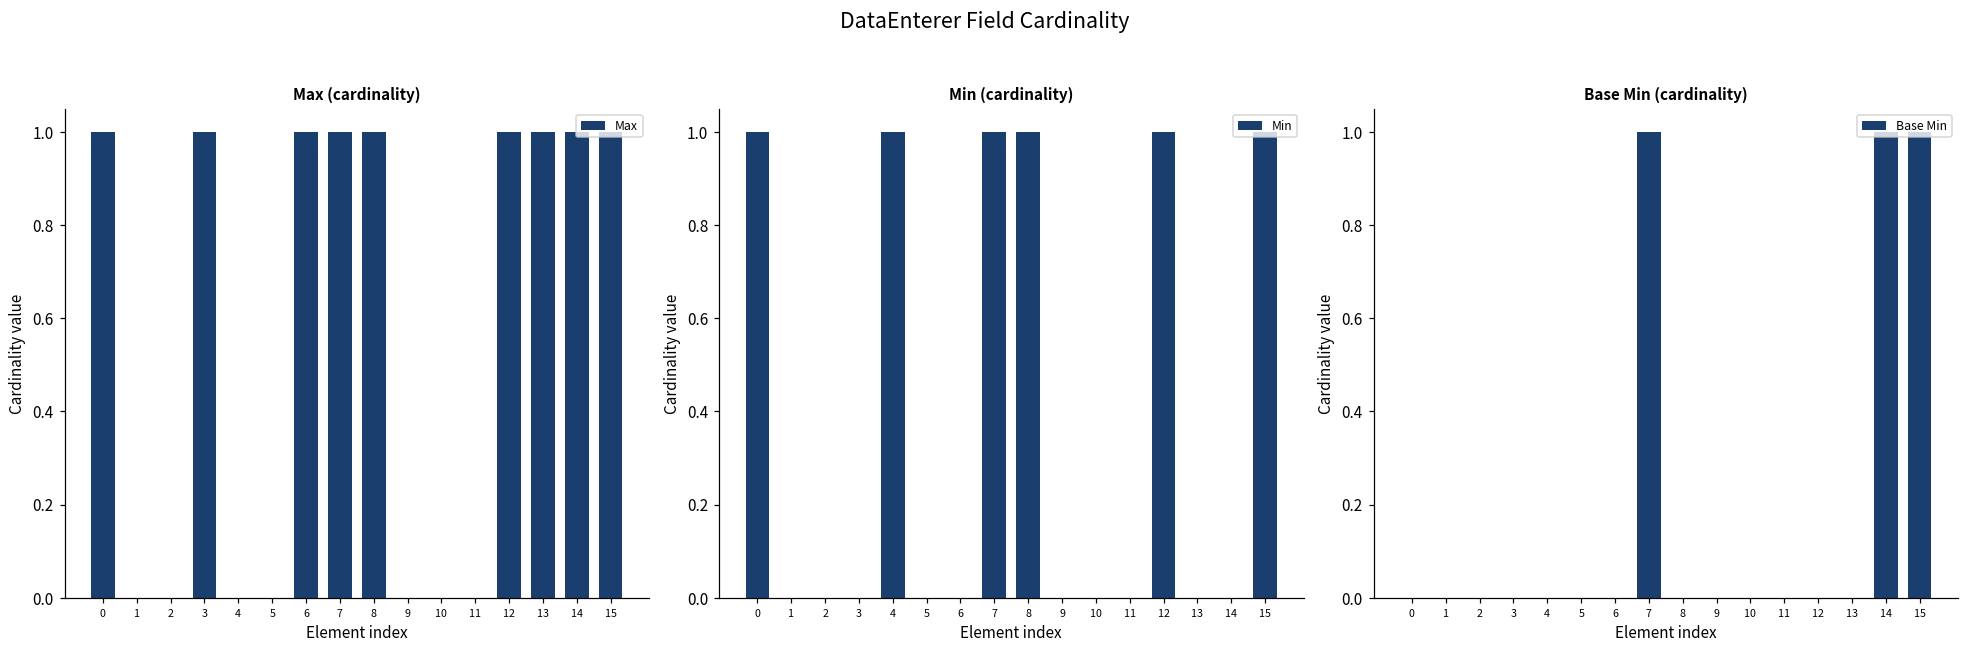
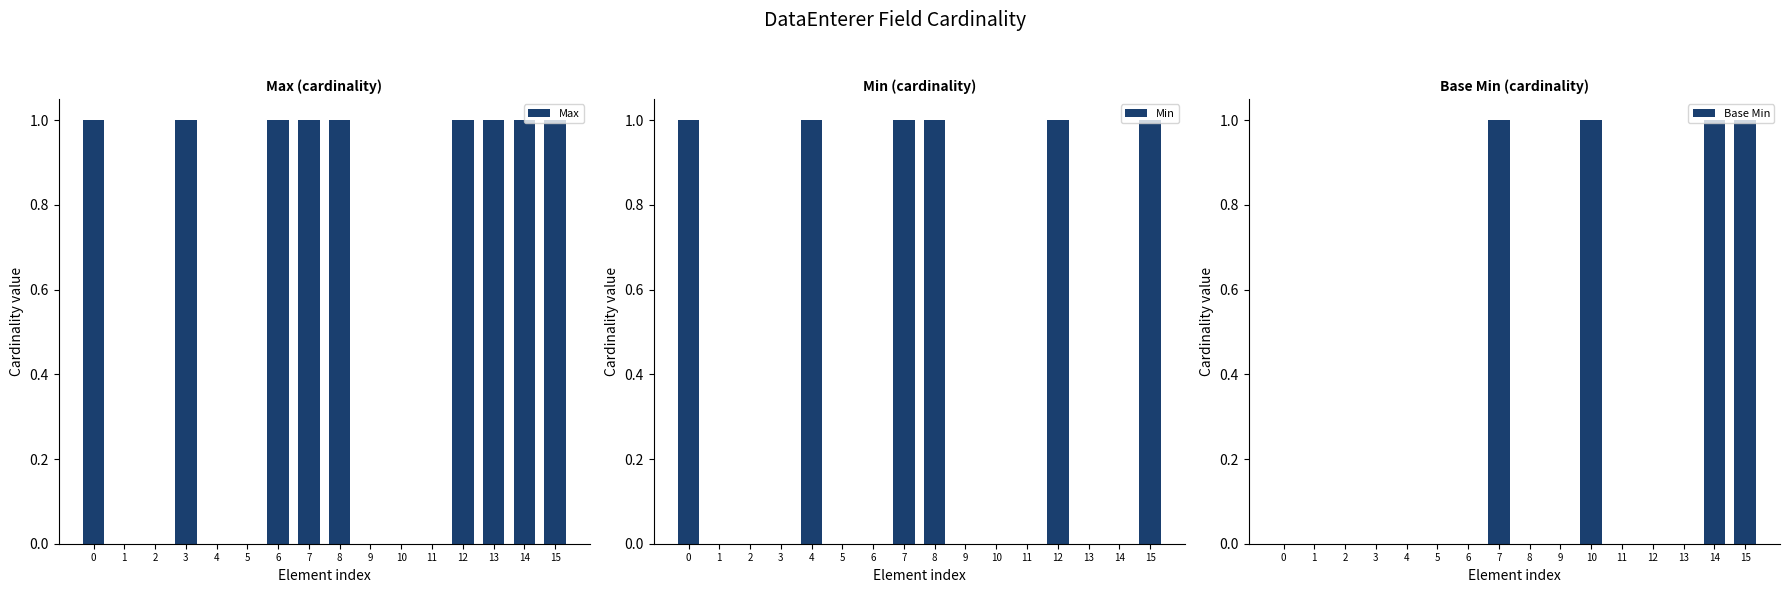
Base Min (cardinality), 10: 0 -> 1
